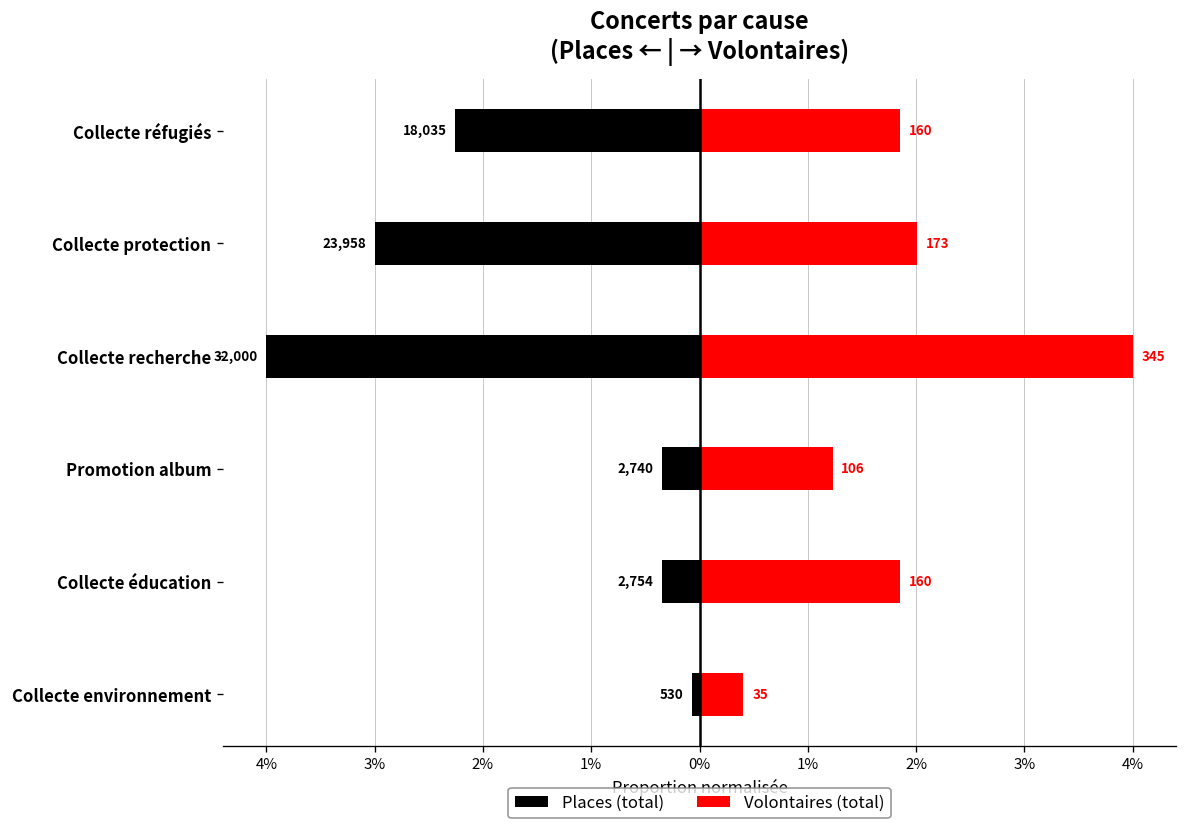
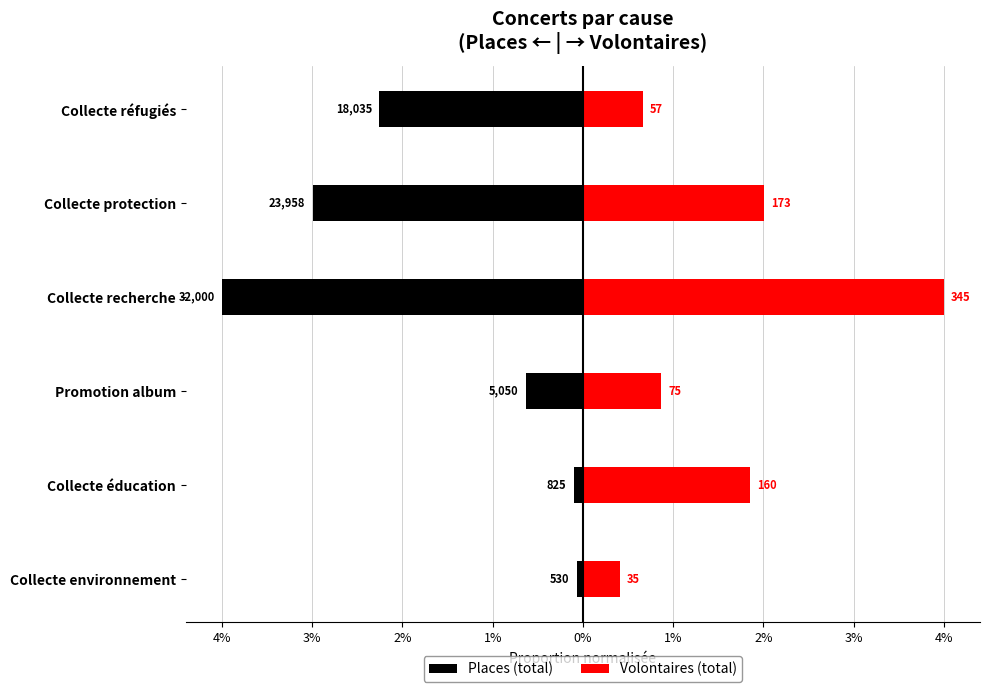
Volontaires (total), Collecte réfugiés: 160 -> 57
Places (total), Promotion album: 2,740 -> 5,050
Volontaires (total), Promotion album: 106 -> 75
Places (total), Collecte éducation: 2,754 -> 825
